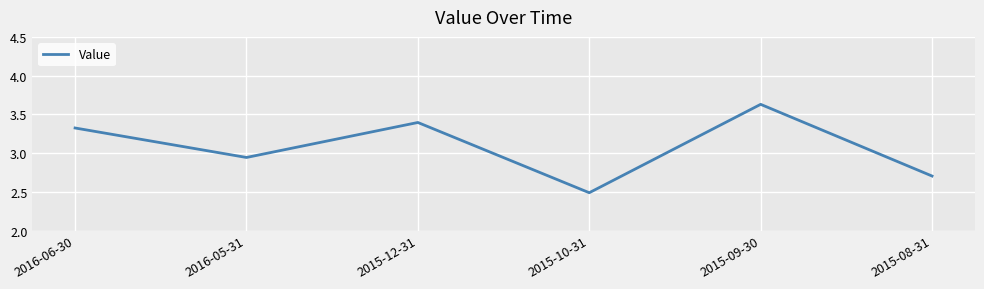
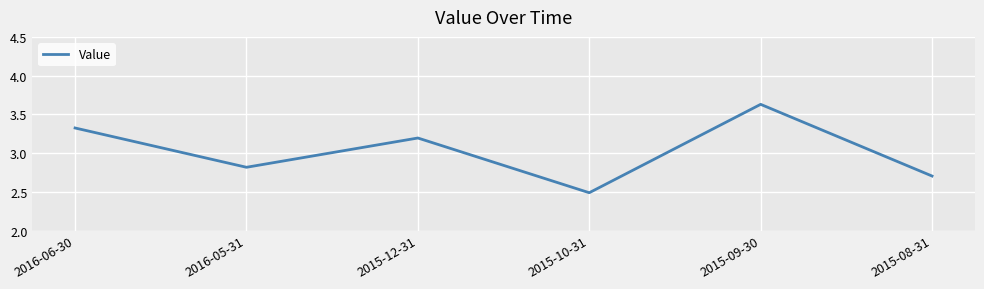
2016-05-31: 2.9 -> 2.8
2015-12-31: 3.4 -> 3.2
